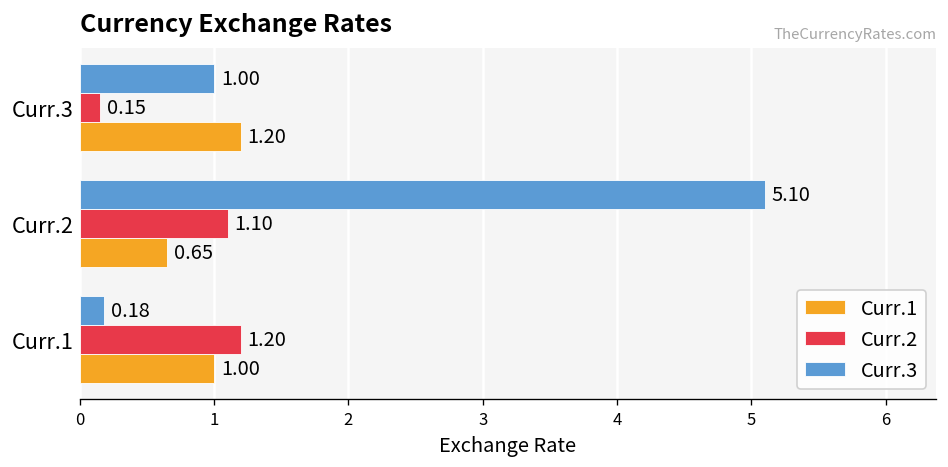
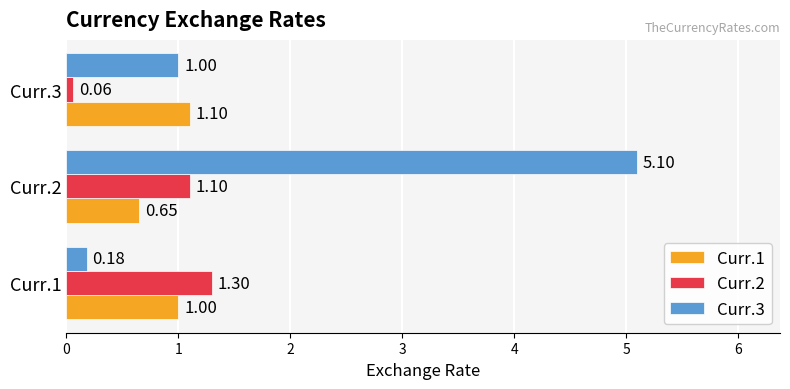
Curr.2, Curr.3: 0.15 -> 0.06
Curr.1, Curr.3: 1.20 -> 1.10
Curr.2, Curr.1: 1.20 -> 1.30
